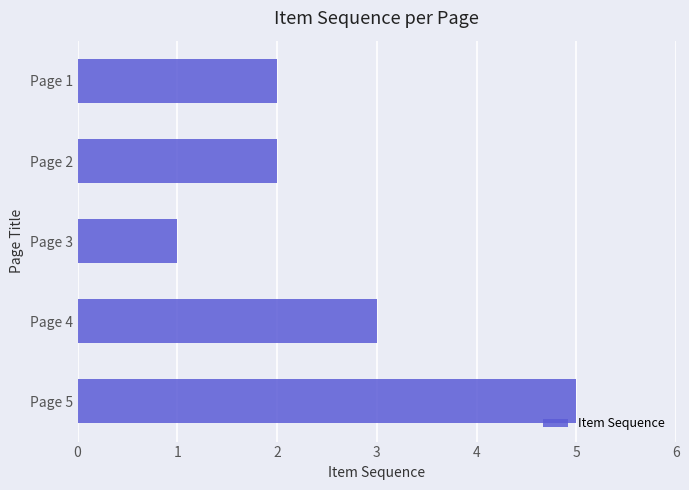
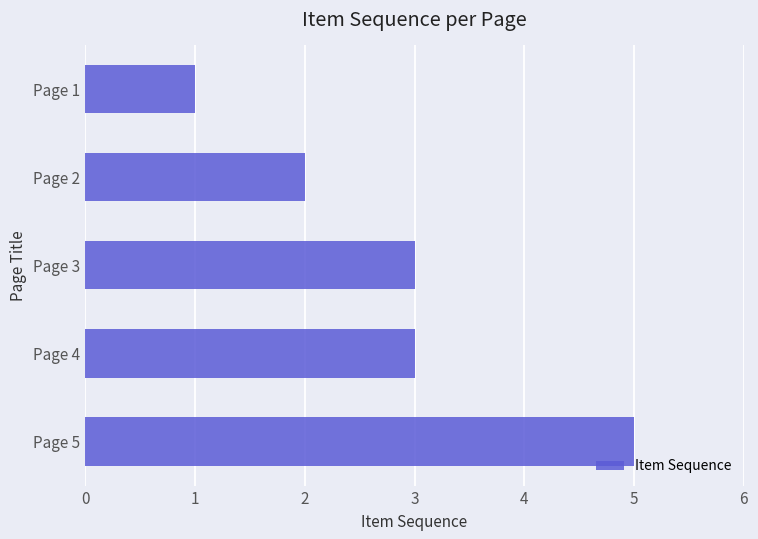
Page 1: 2 -> 1
Page 3: 1 -> 3
